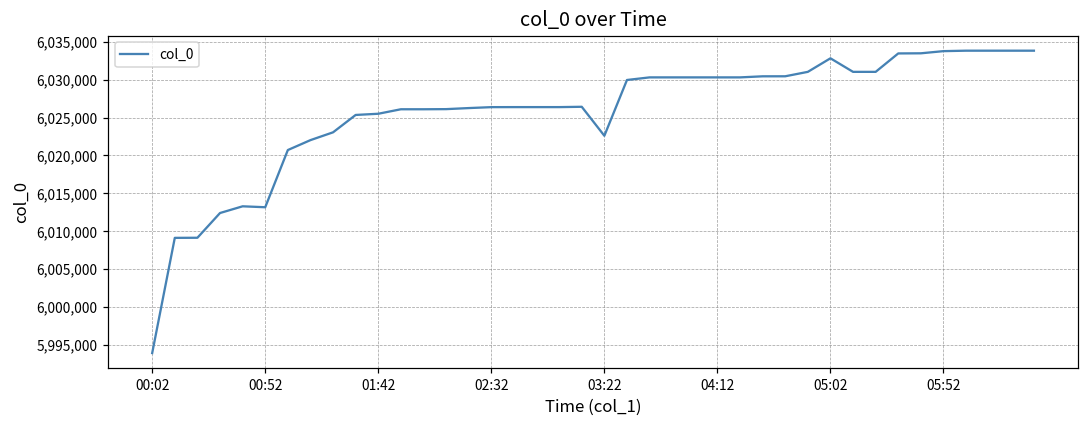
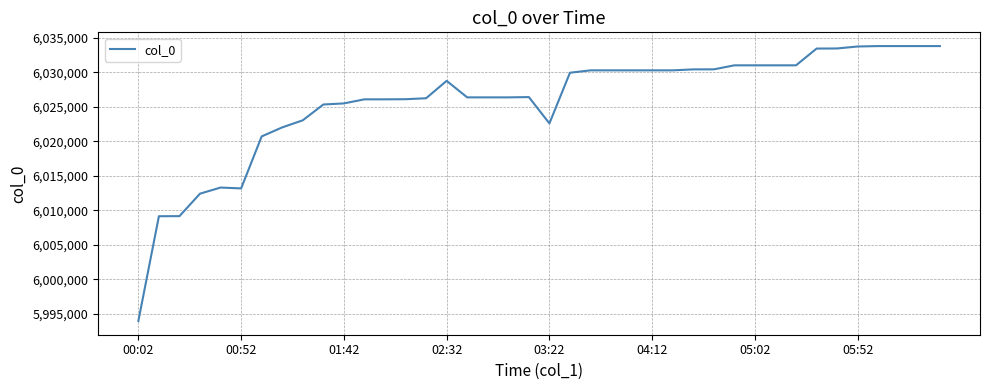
02:32: 6,026,000 -> 6,029,000
05:02: 6,033,000 -> 6,031,000
